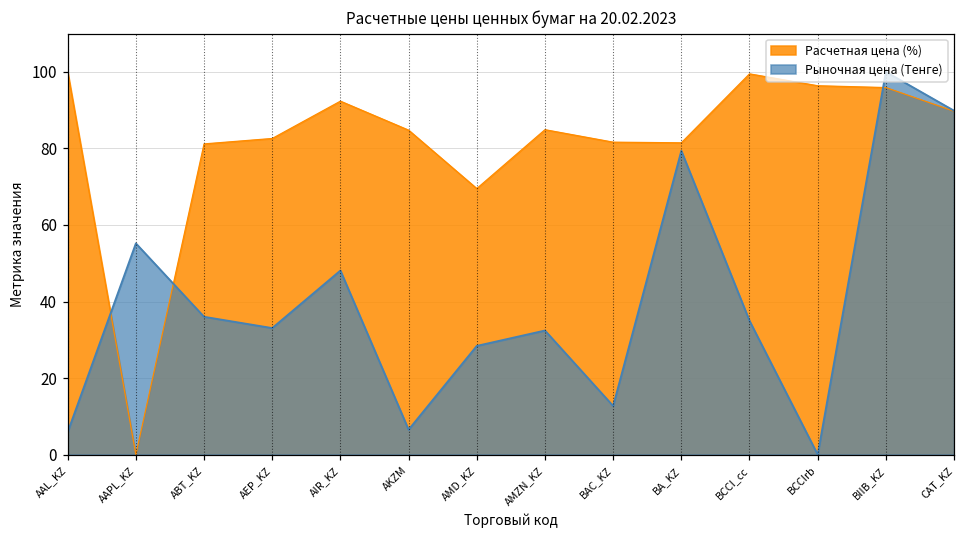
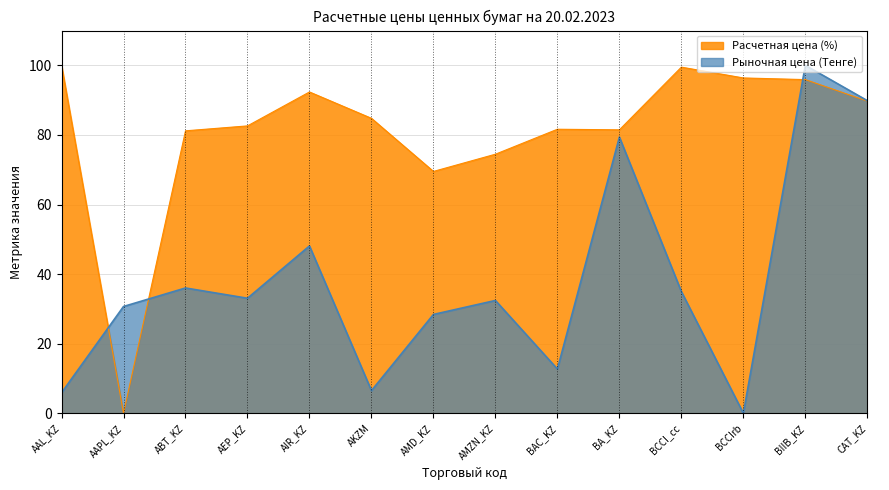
Рыночная цена (Тенге), AAPL_KZ: 55 -> 31
Расчетная цена (%), AMZN_KZ: 85 -> 74
